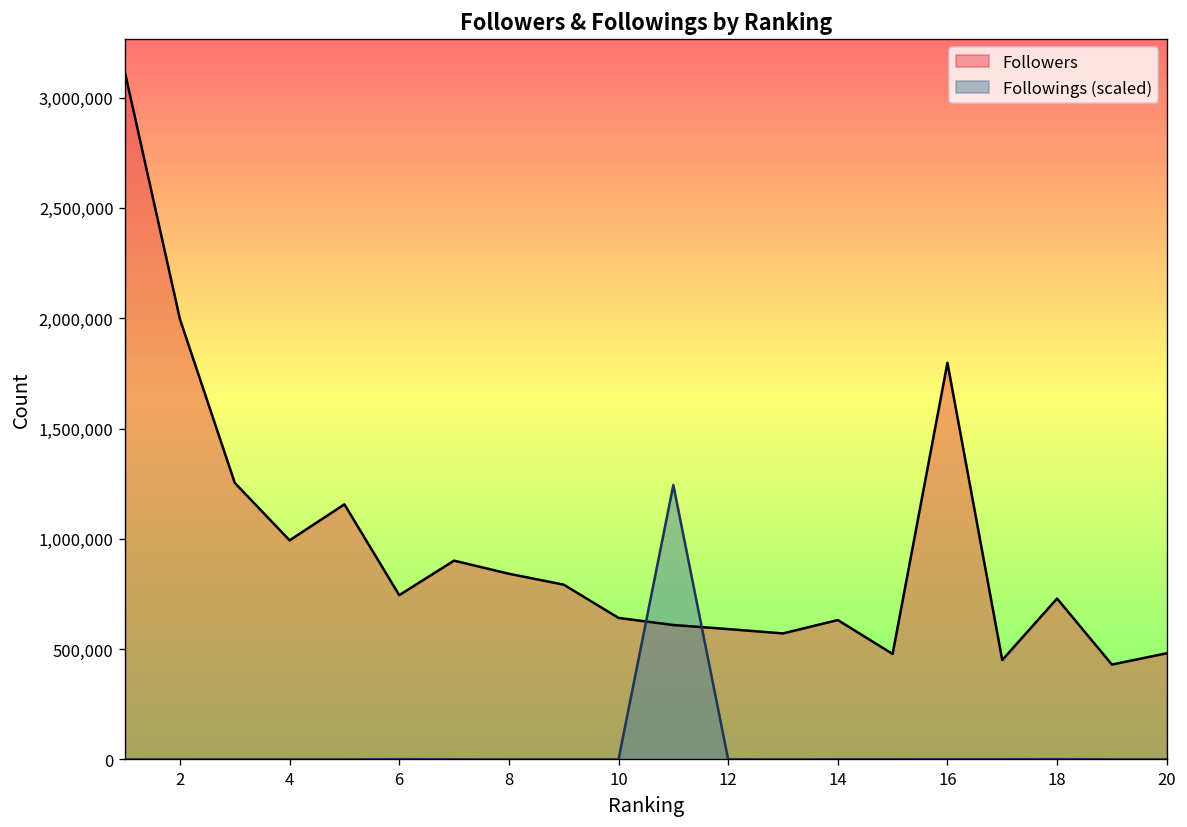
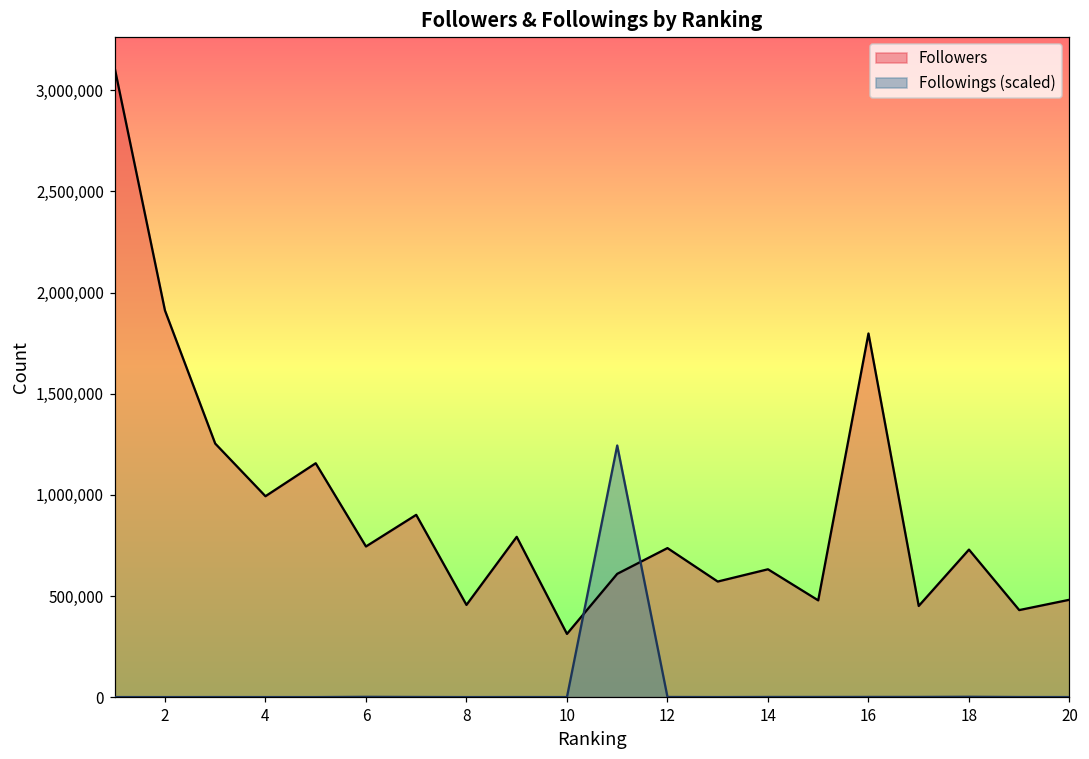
Followers, 2: 2,000,000 -> 1,910,000
Followers, 8: 840,000 -> 460,000
Followers, 10: 640,000 -> 310,000
Followers, 12: 590,000 -> 740,000
